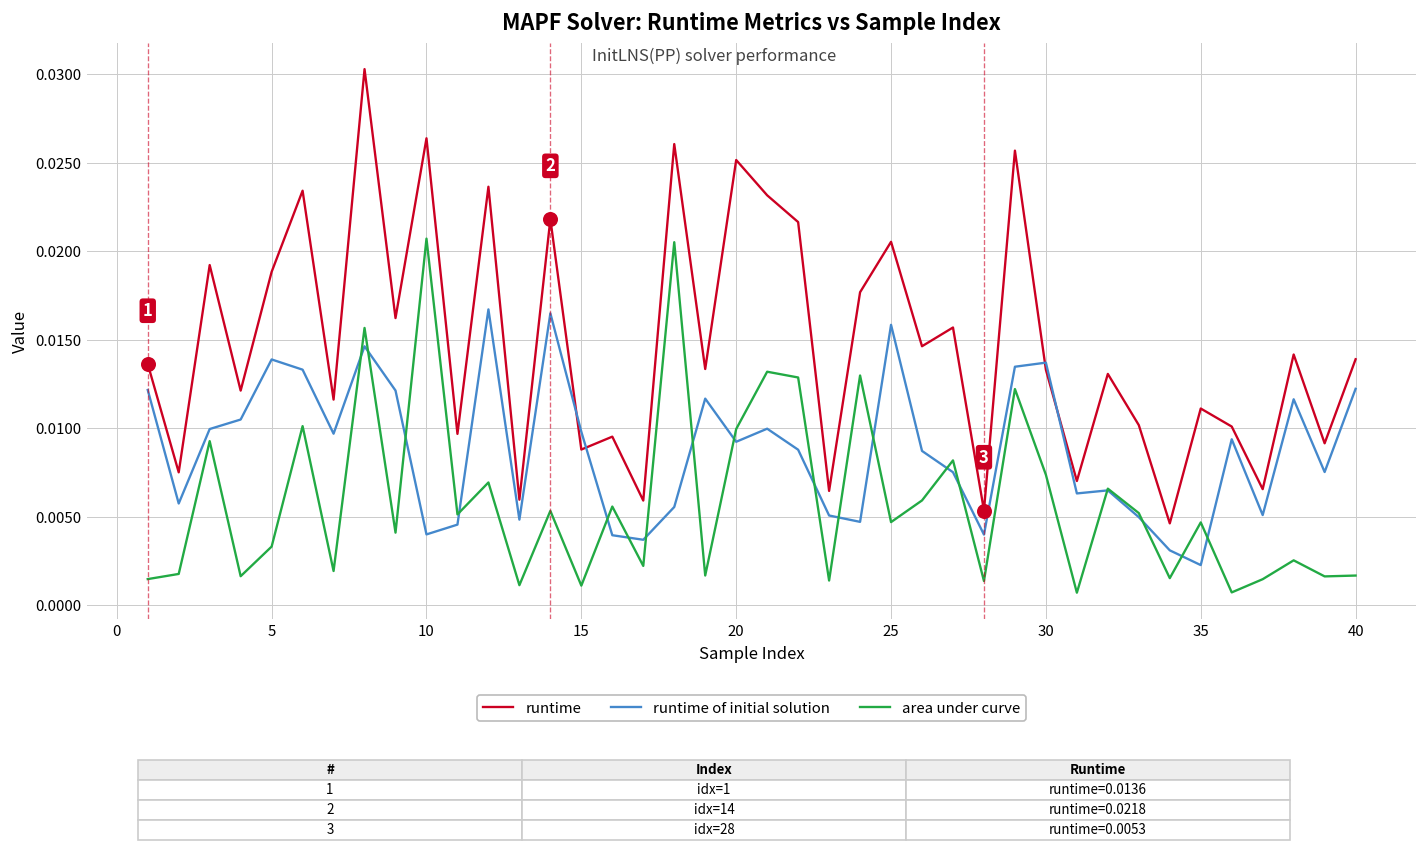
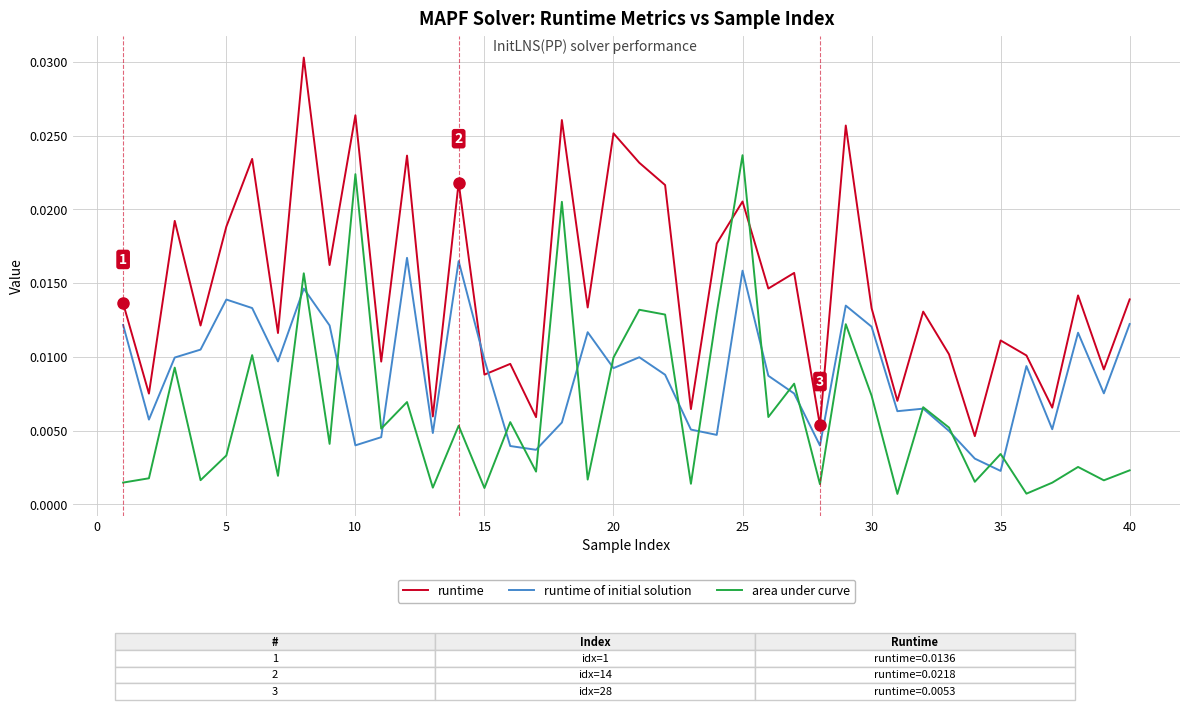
area under curve, 10: 0.0207 -> 0.0224
area under curve, 25: 0.0047 -> 0.0237
runtime of initial solution, 30: 0.0137 -> 0.0120
area under curve, 35: 0.0047 -> 0.0034
area under curve, 40: 0.0017 -> 0.0023
